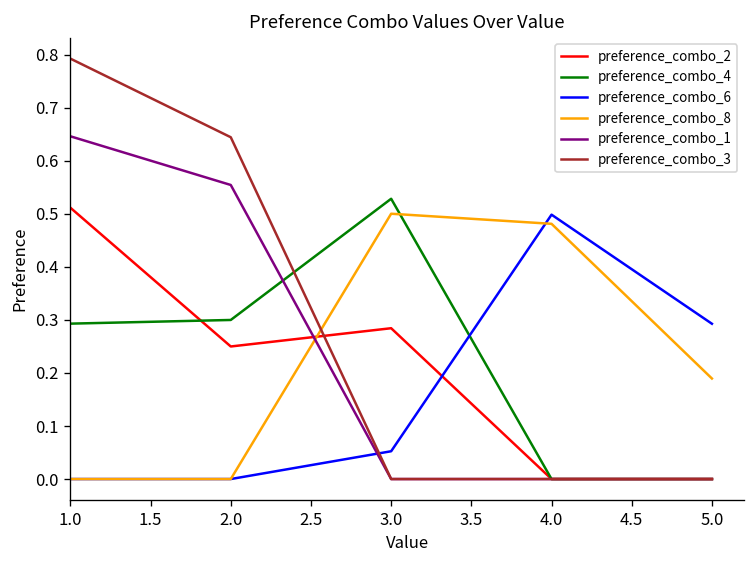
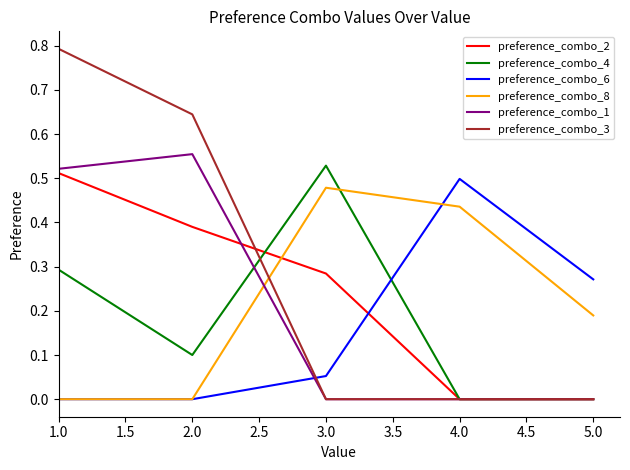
preference_combo_1, 1.0: 0.65 -> 0.52
preference_combo_2, 2.0: 0.25 -> 0.39
preference_combo_4, 2.0: 0.3 -> 0.1
preference_combo_8, 3.0: 0.50 -> 0.48
preference_combo_8, 4.0: 0.48 -> 0.44
preference_combo_6, 5.0: 0.29 -> 0.27
